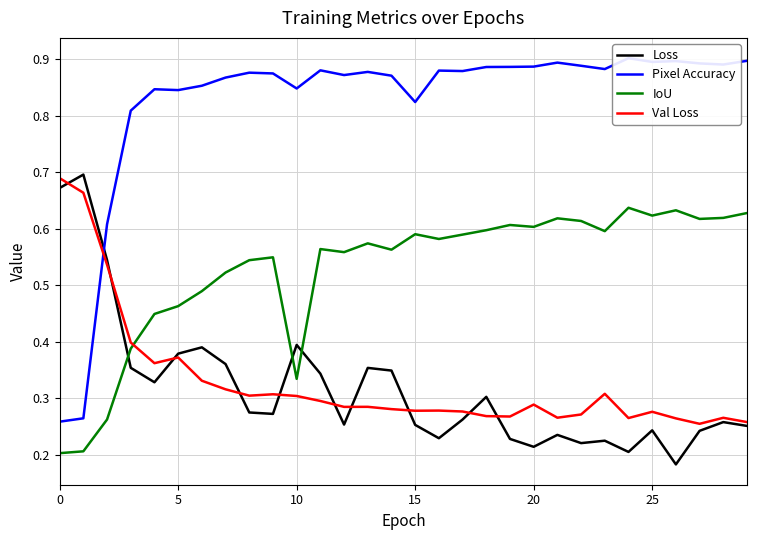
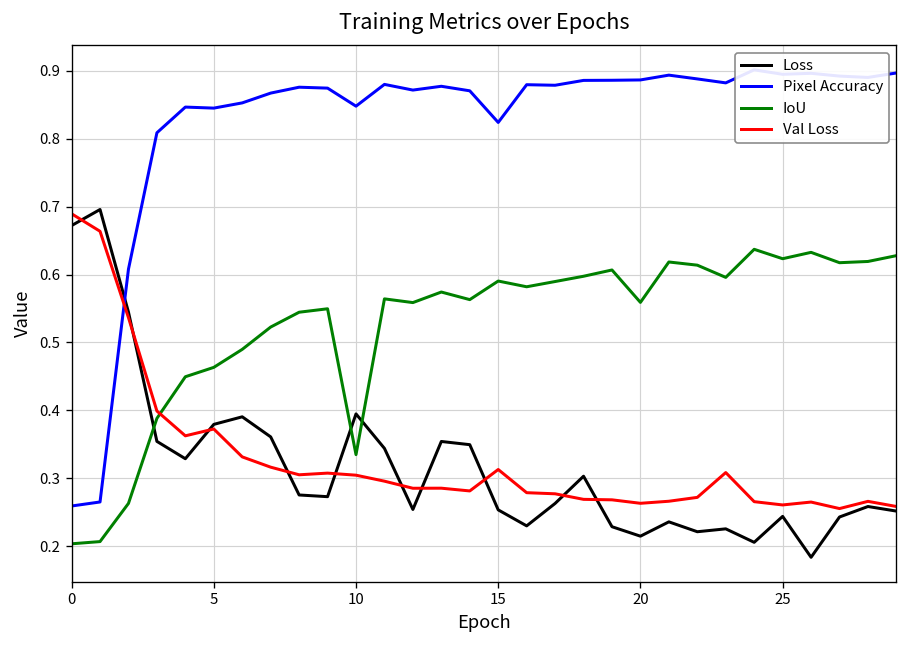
Val Loss, 15: 0.28 -> 0.31
IoU, 20: 0.60 -> 0.56
Val Loss, 20: 0.29 -> 0.26
Val Loss, 25: 0.28 -> 0.26
